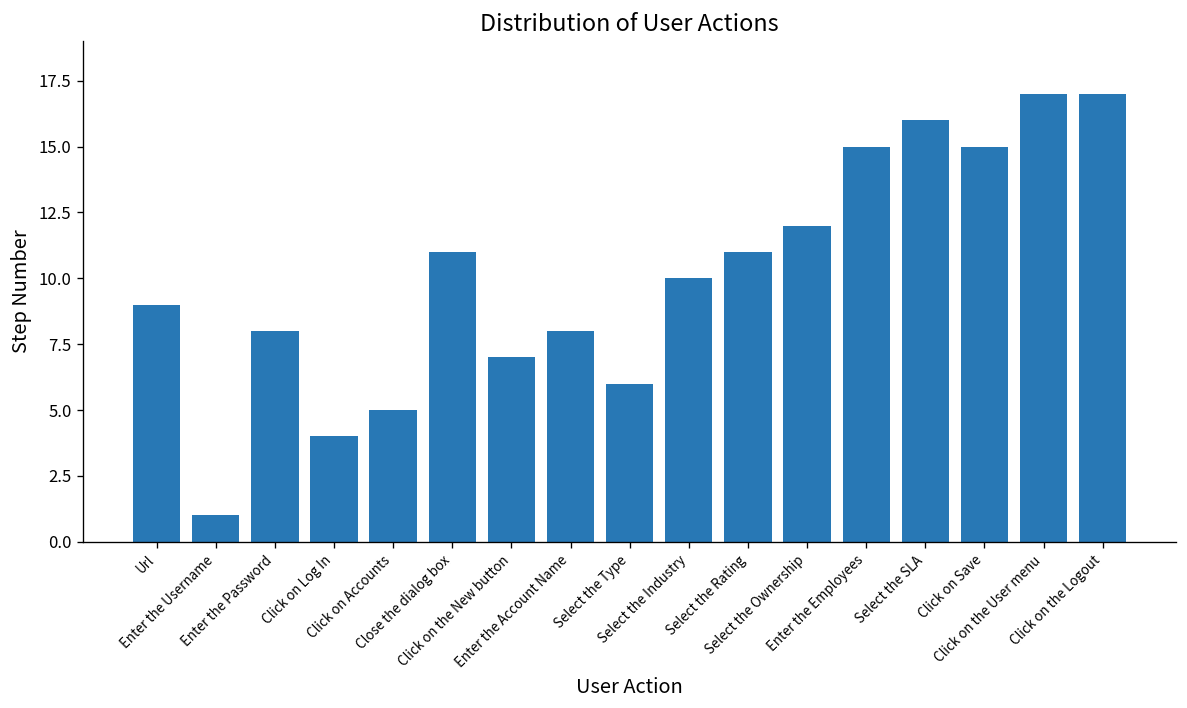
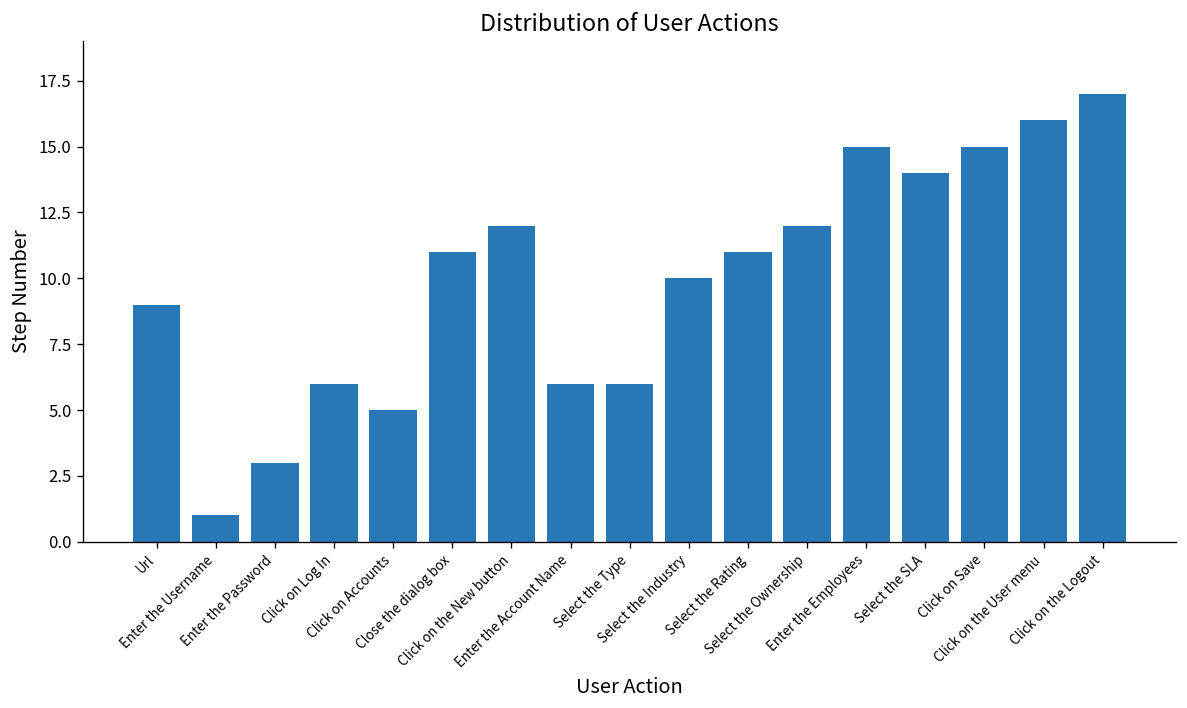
Enter the Password: 8 -> 3
Click on Log In: 4 -> 6
Click on the New button: 7 -> 12
Enter the Account Name: 8 -> 6
Select the SLA: 16 -> 14
Click on the User menu: 17 -> 16
